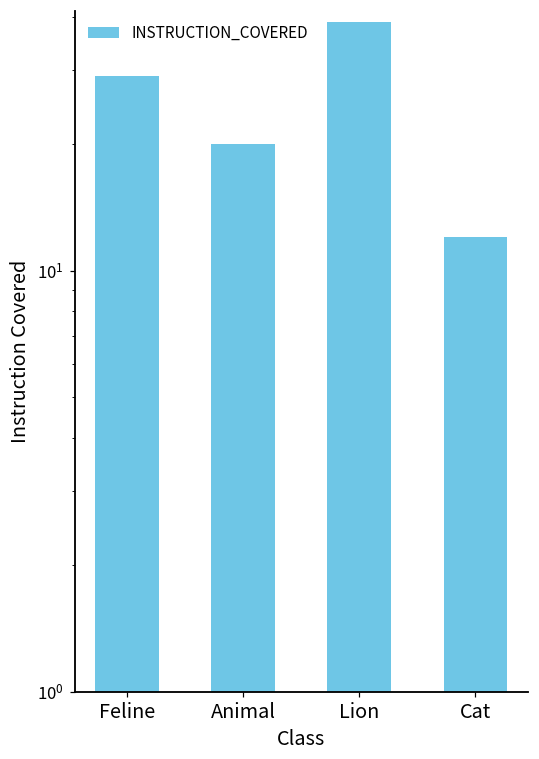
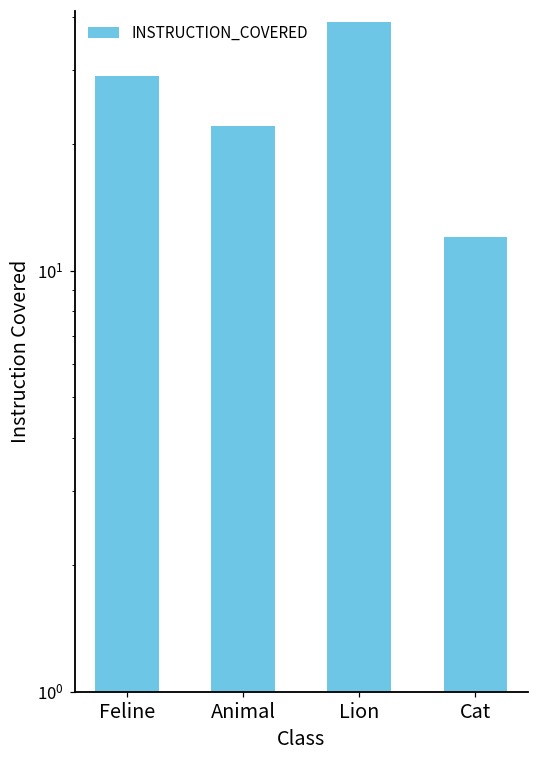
Animal: 20 -> 22
